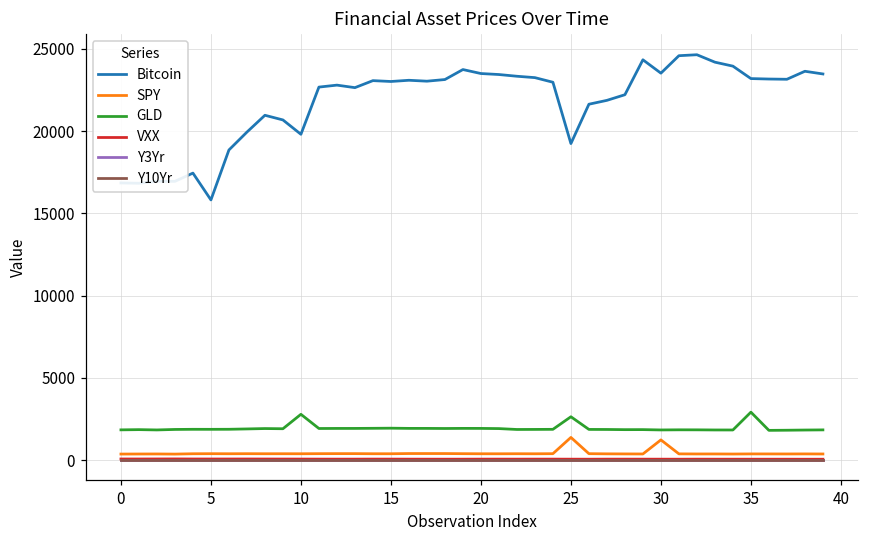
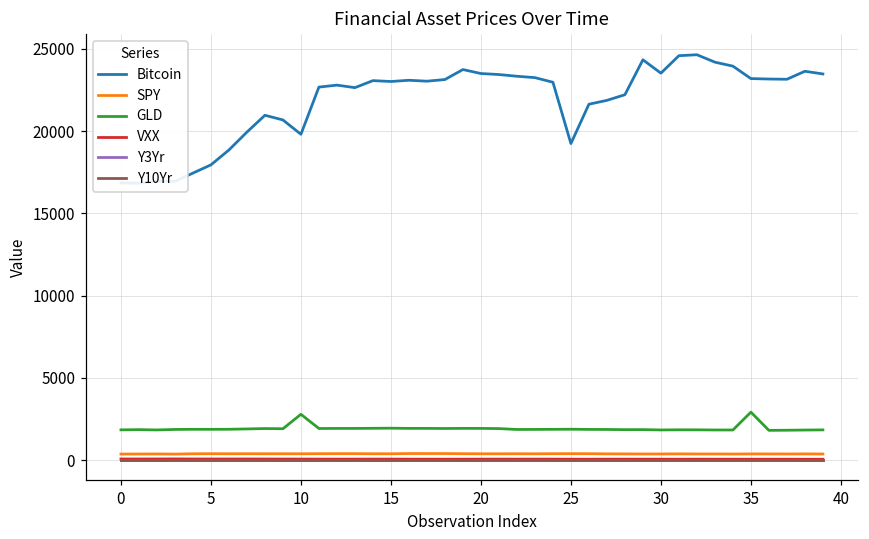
Bitcoin, 5: 15800 -> 17900
SPY, 25: 1400 -> 400
GLD, 25: 2600 -> 1900
SPY, 30: 1200 -> 400
